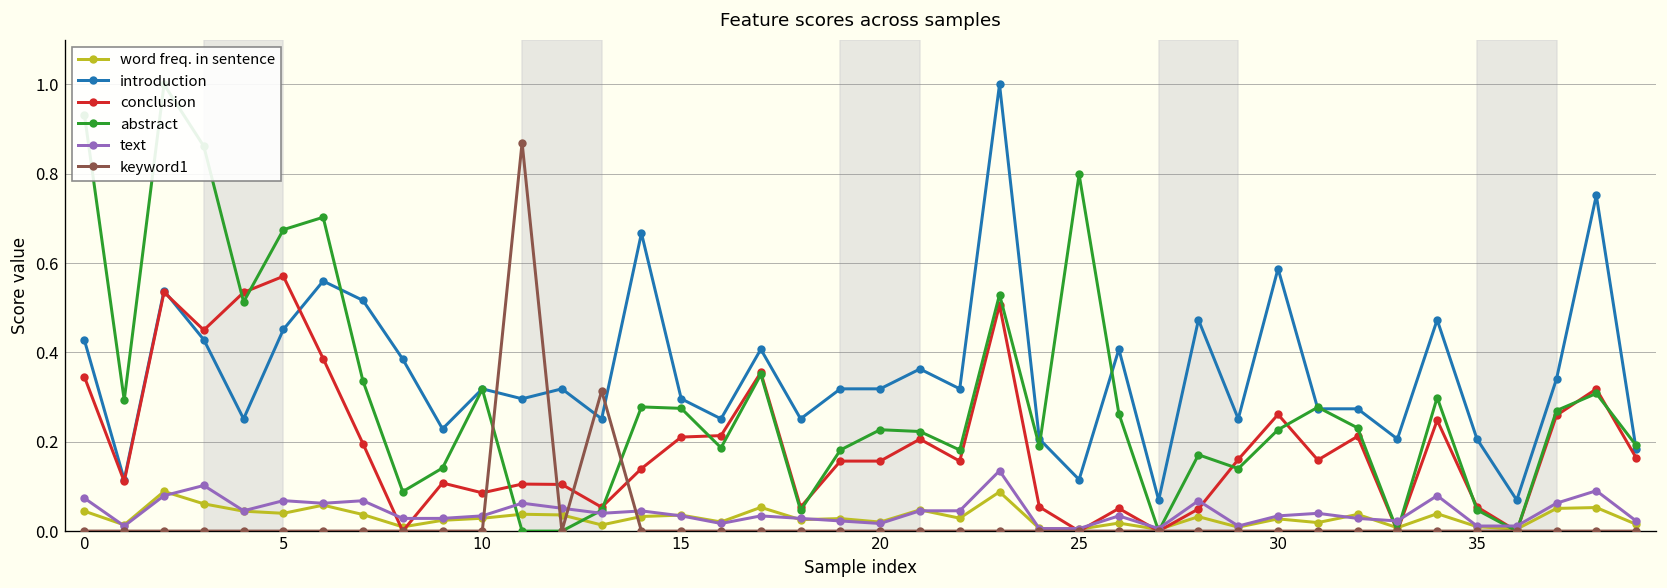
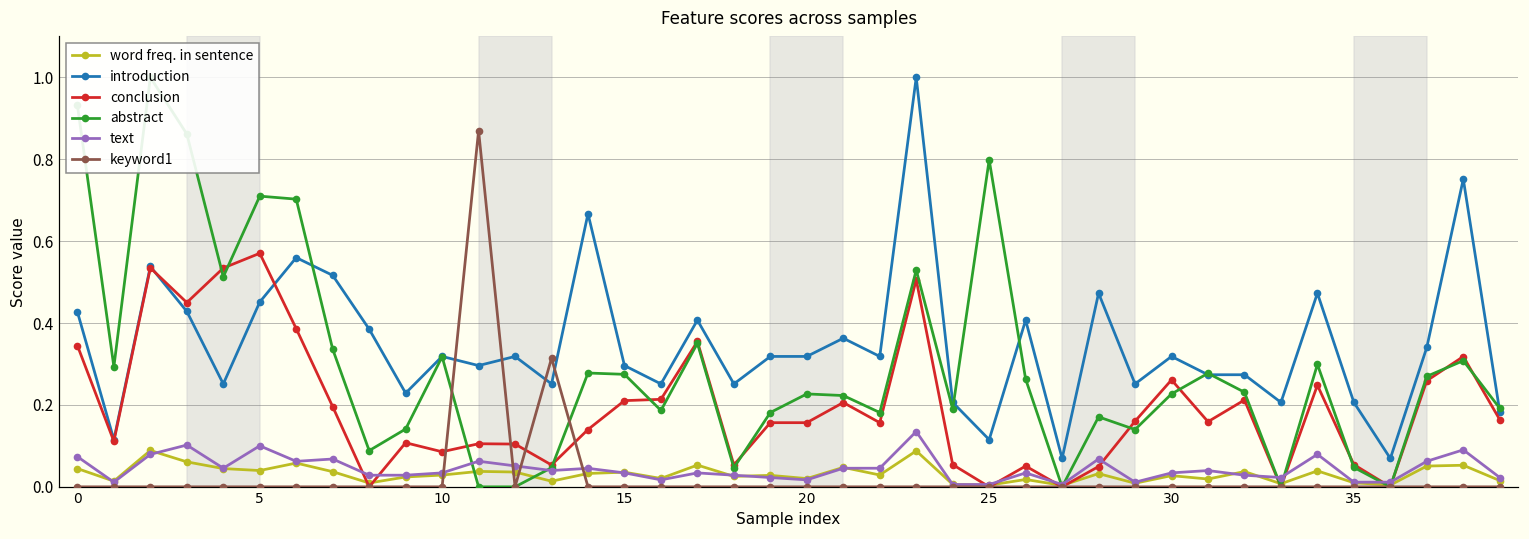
abstract, 5: 0.67 -> 0.71
text, 5: 0.07 -> 0.10
introduction, 30: 0.59 -> 0.32
